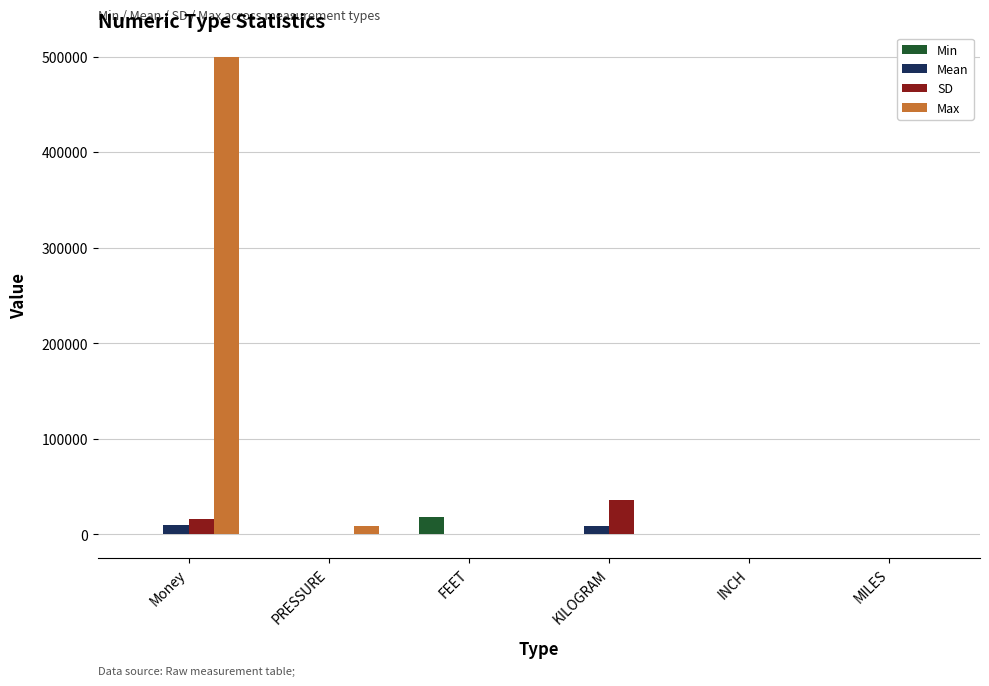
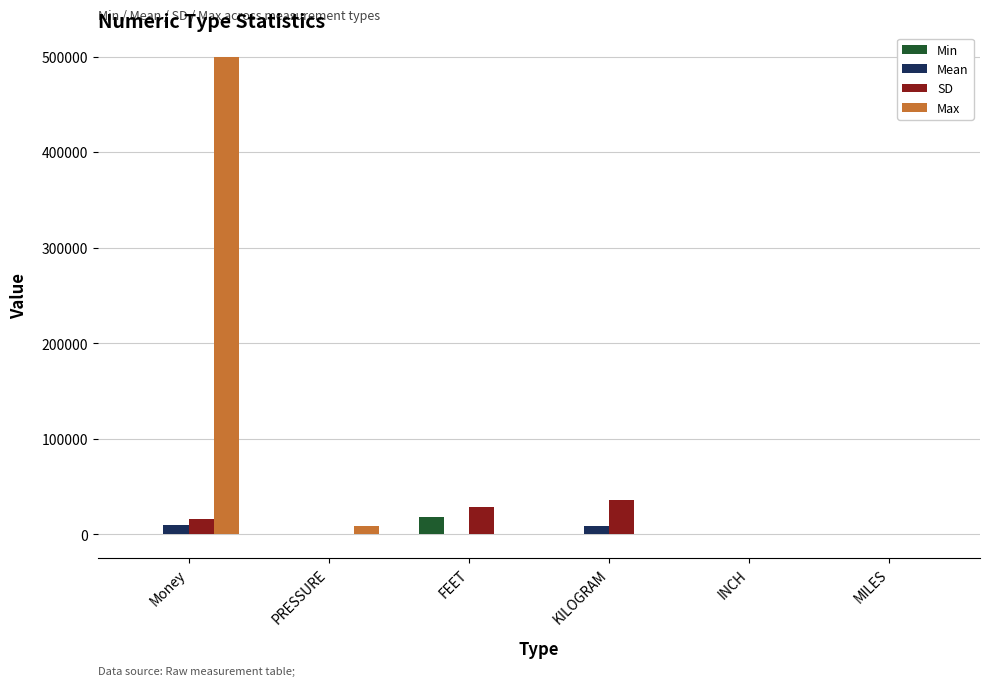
SD, FEET: 0 -> 30000
